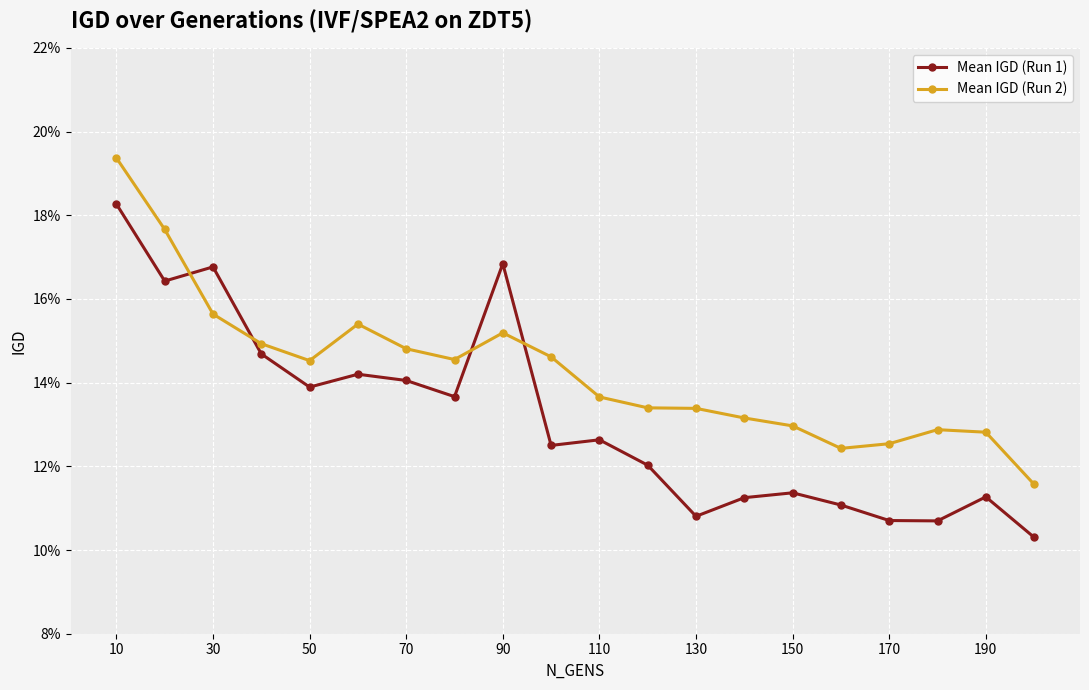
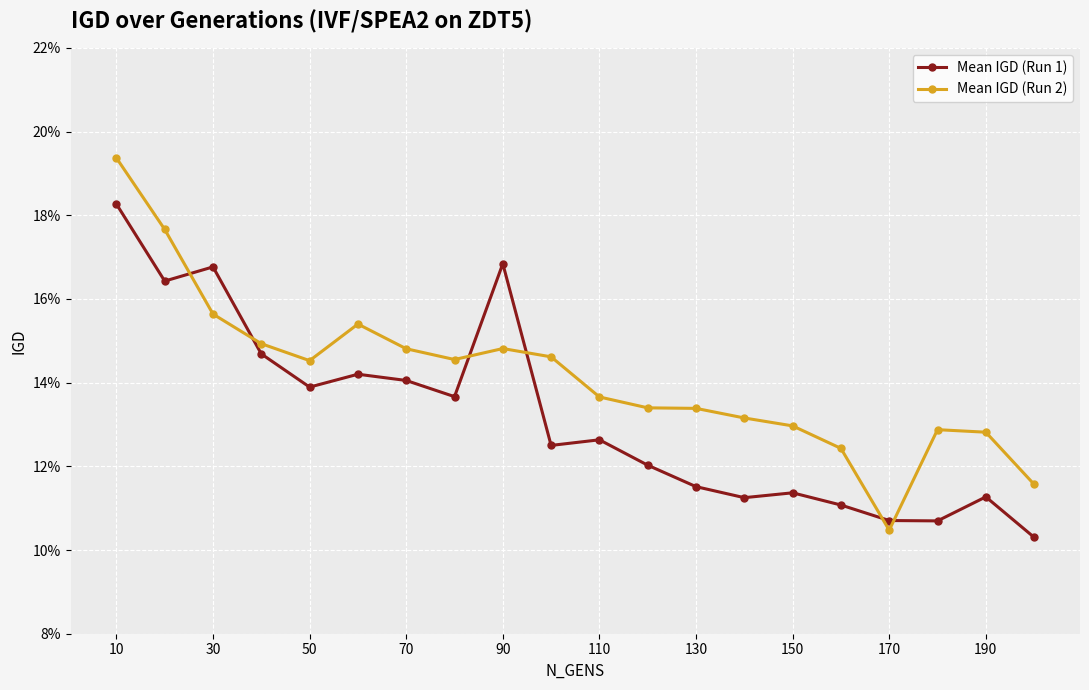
Mean IGD (Run 2), 90: 15.2% -> 14.8%
Mean IGD (Run 1), 130: 10.8% -> 11.5%
Mean IGD (Run 2), 170: 12.5% -> 10.5%
